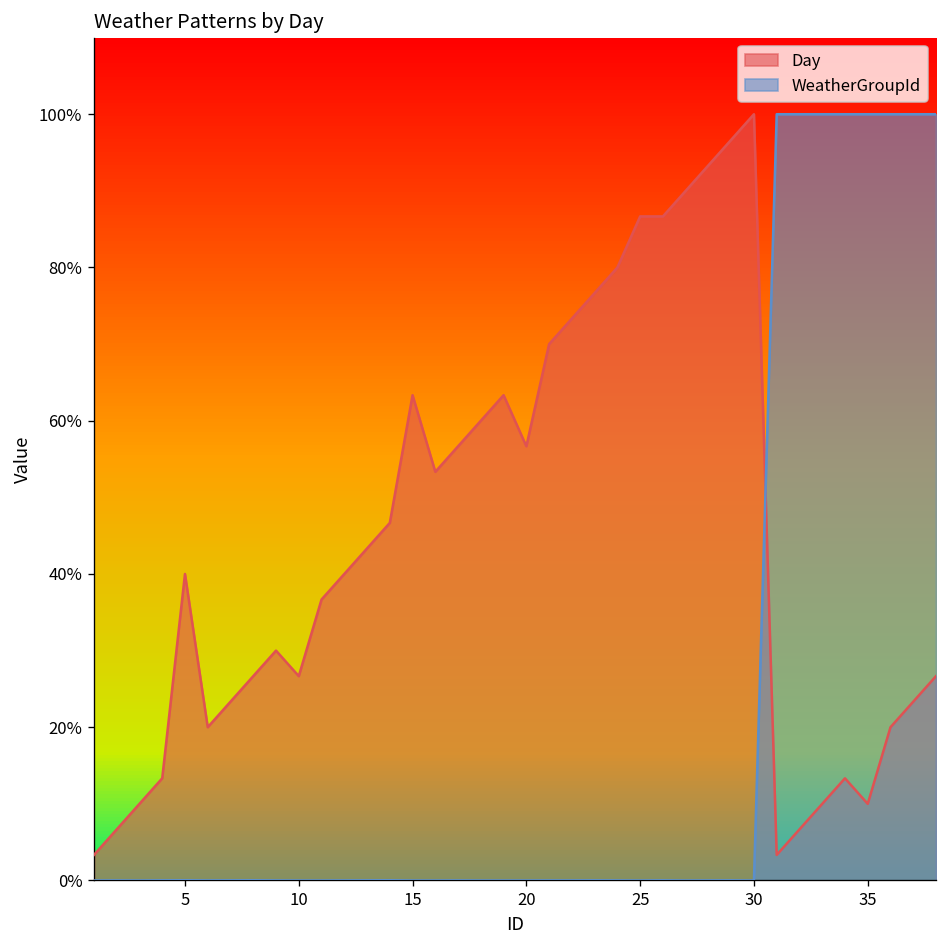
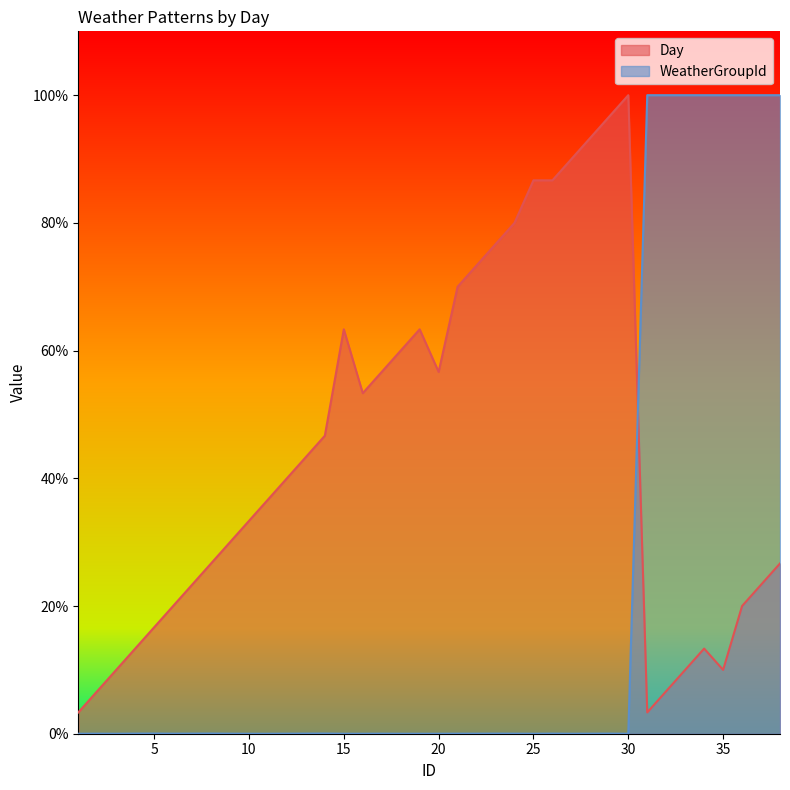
Day, 5: 40% -> 17%
Day, 10: 27% -> 33%
